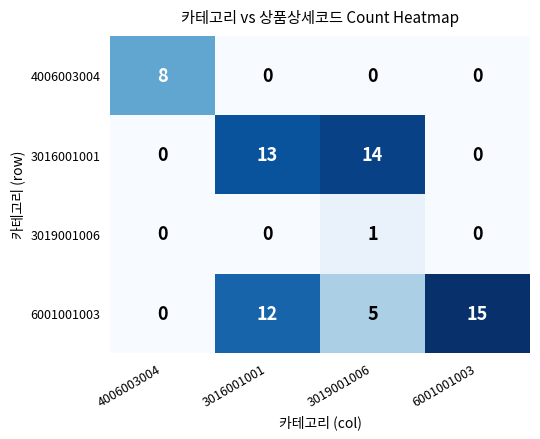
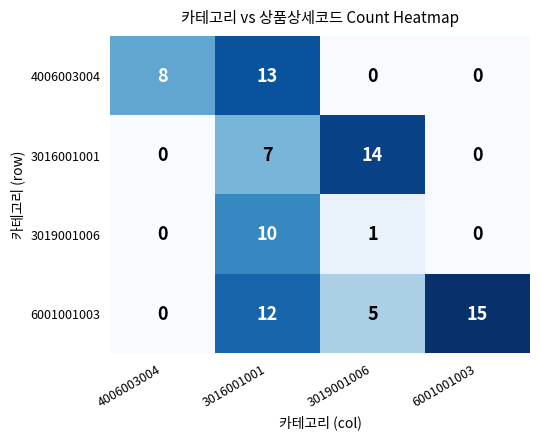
4006003004, 3016001001: 0 -> 13
3016001001, 3016001001: 13 -> 7
3019001006, 3016001001: 0 -> 10
